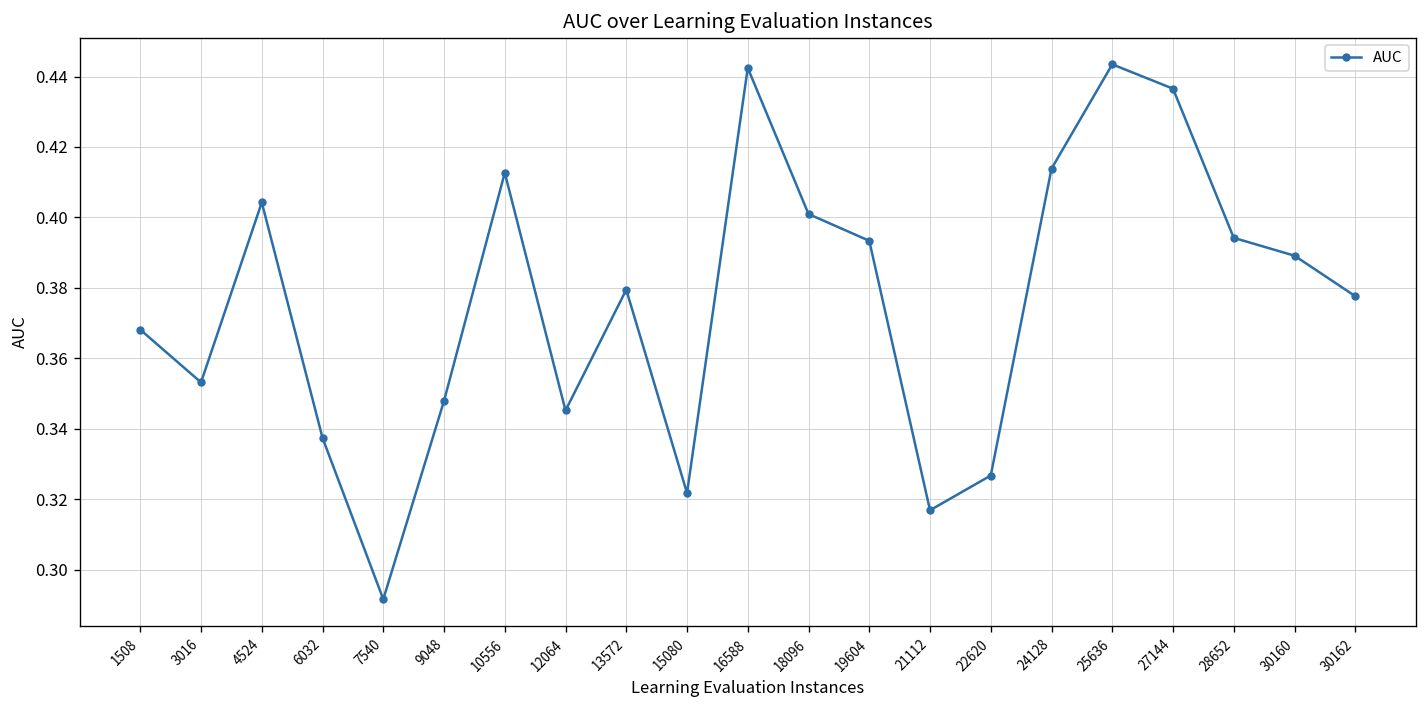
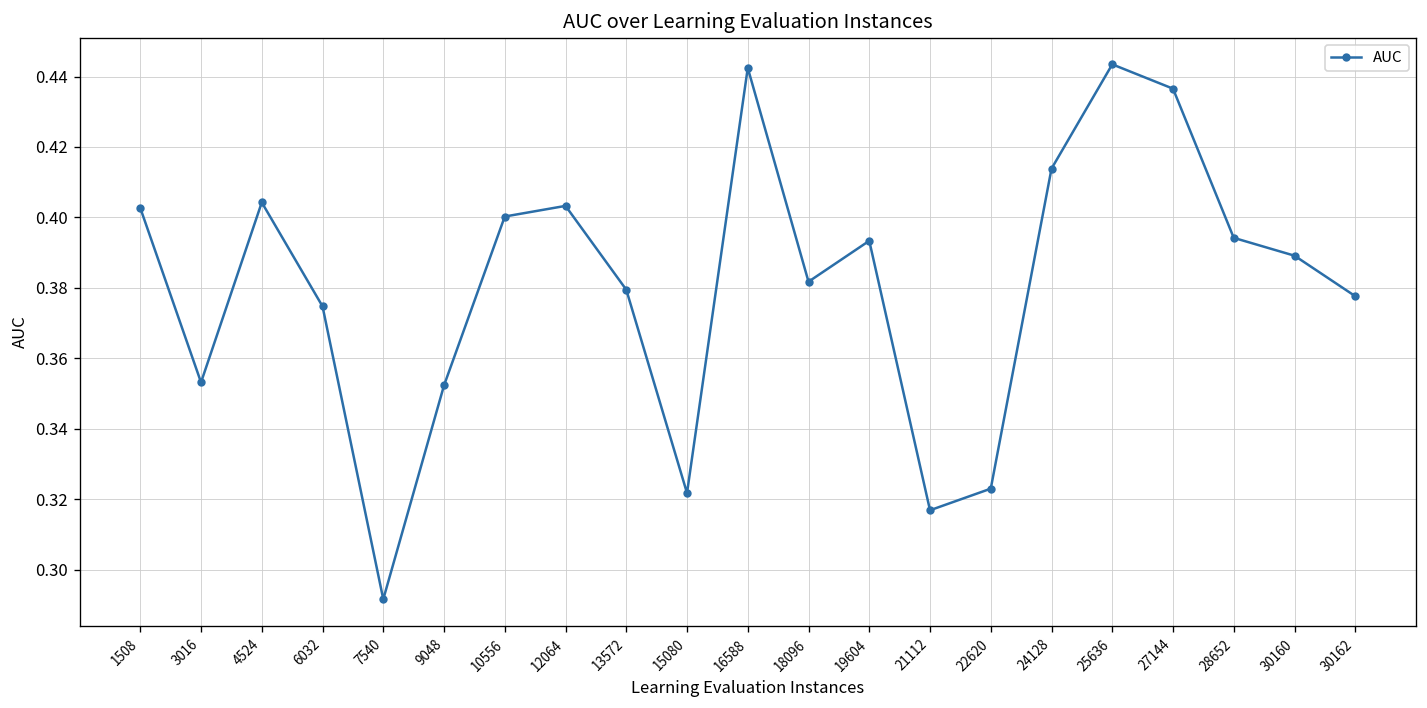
1508: 0.368 -> 0.403
6032: 0.337 -> 0.375
9048: 0.348 -> 0.352
10556: 0.413 -> 0.400
12064: 0.345 -> 0.403
18096: 0.401 -> 0.382
22620: 0.327 -> 0.323
